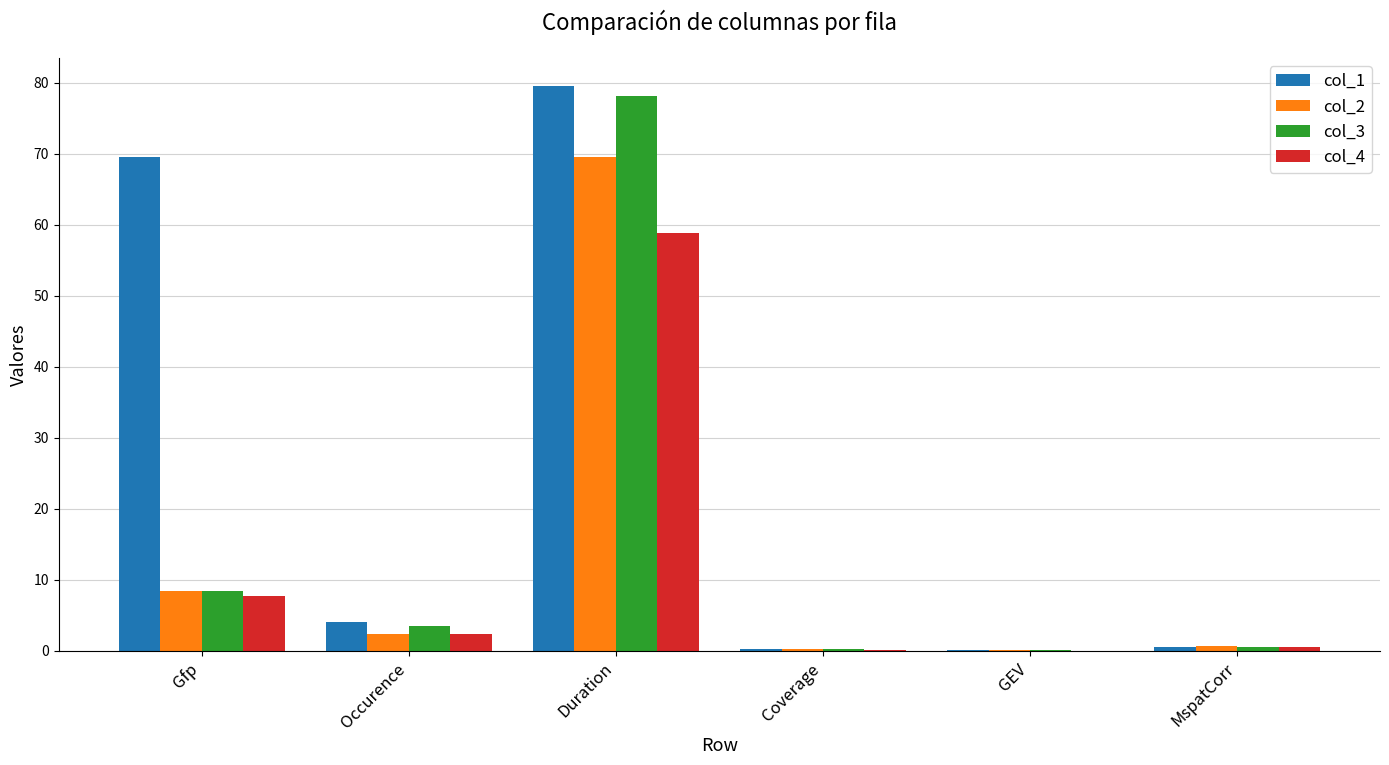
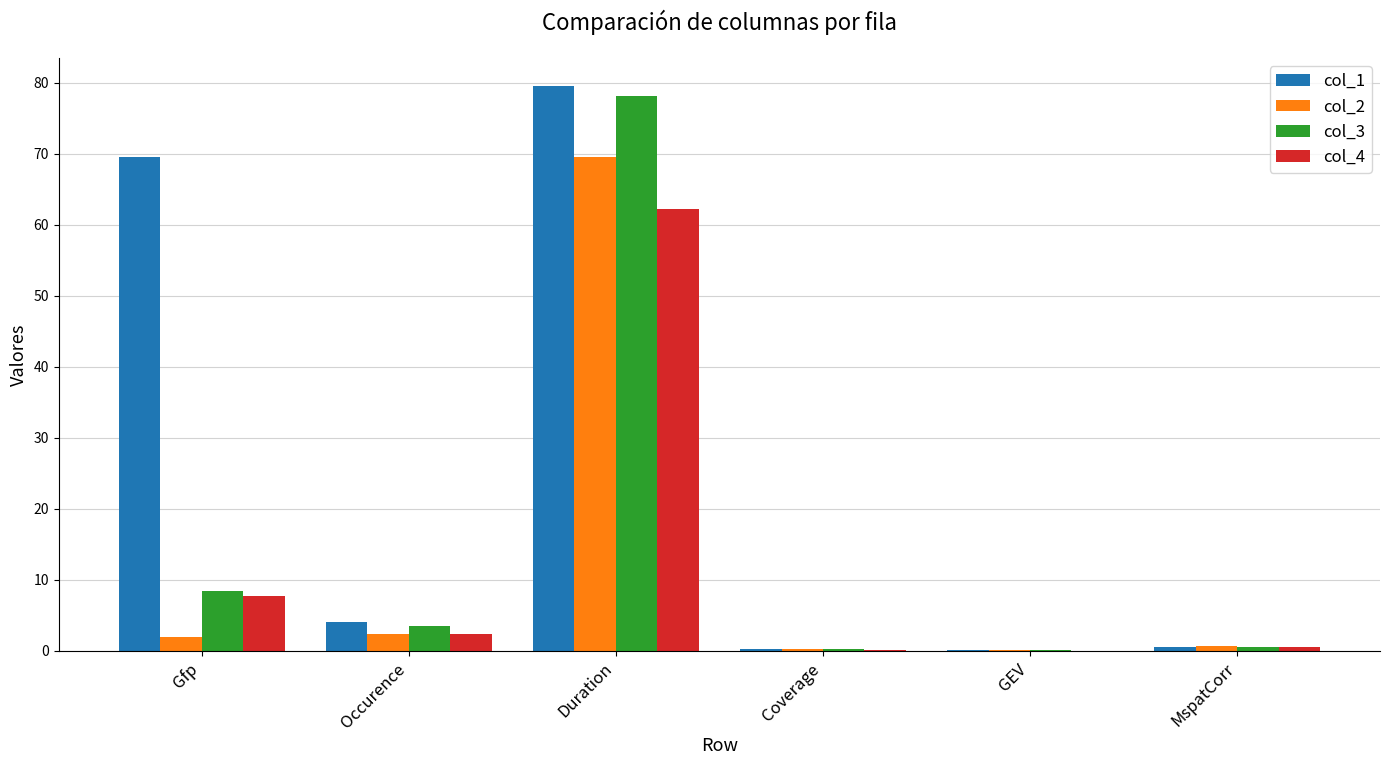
col_2, Gfp: 9 -> 2
col_4, Duration: 59 -> 62
